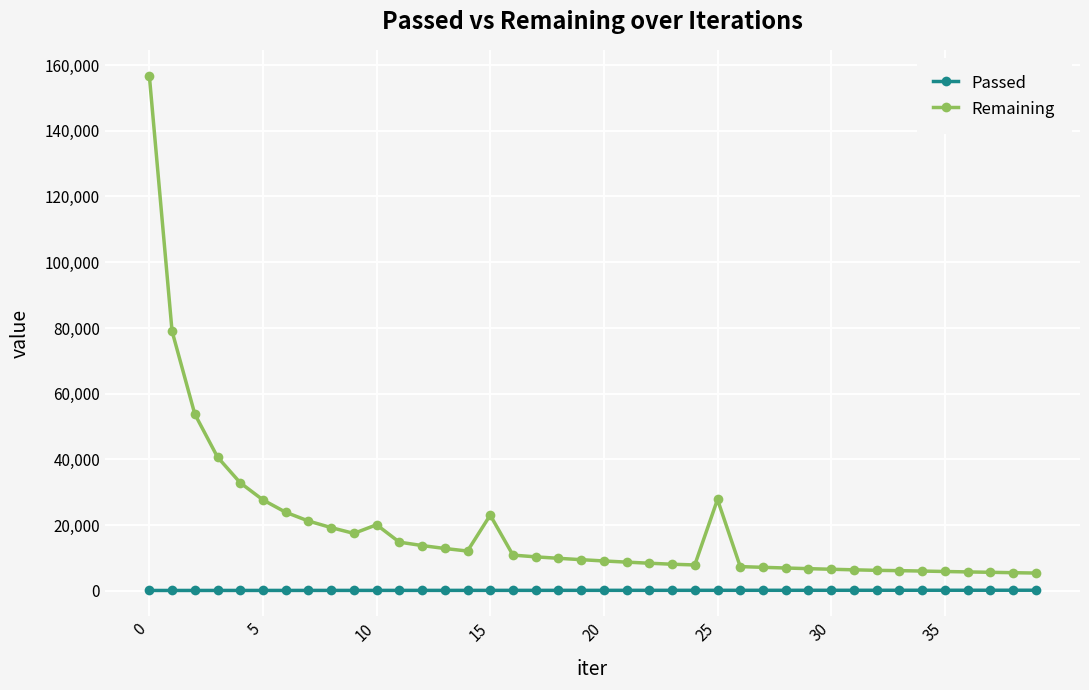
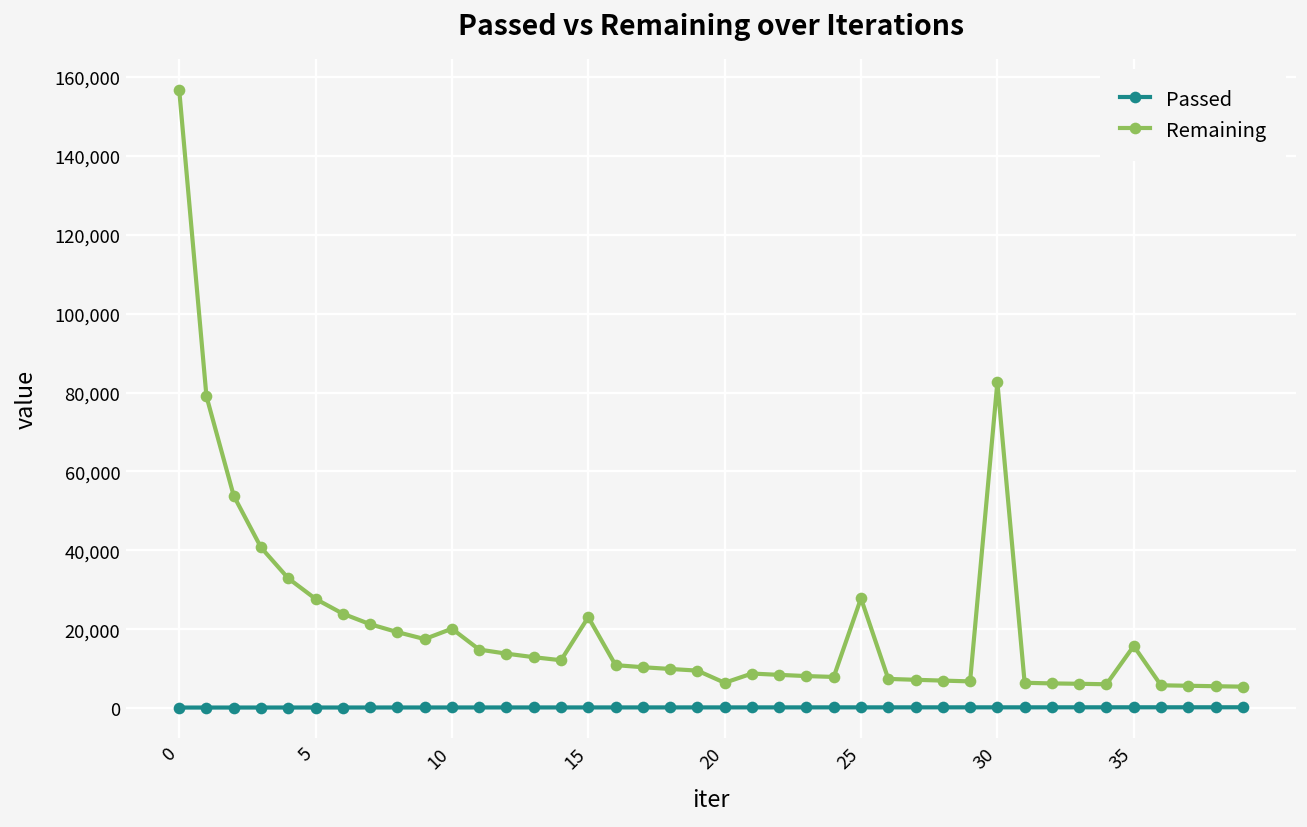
Remaining, 20: 9,000 -> 6,000
Remaining, 30: 7,000 -> 83,000
Remaining, 35: 6,000 -> 16,000
